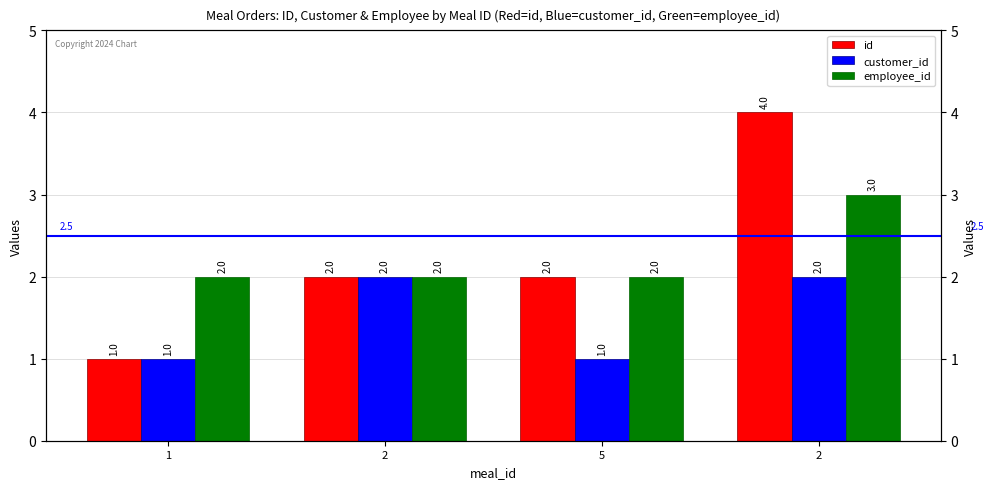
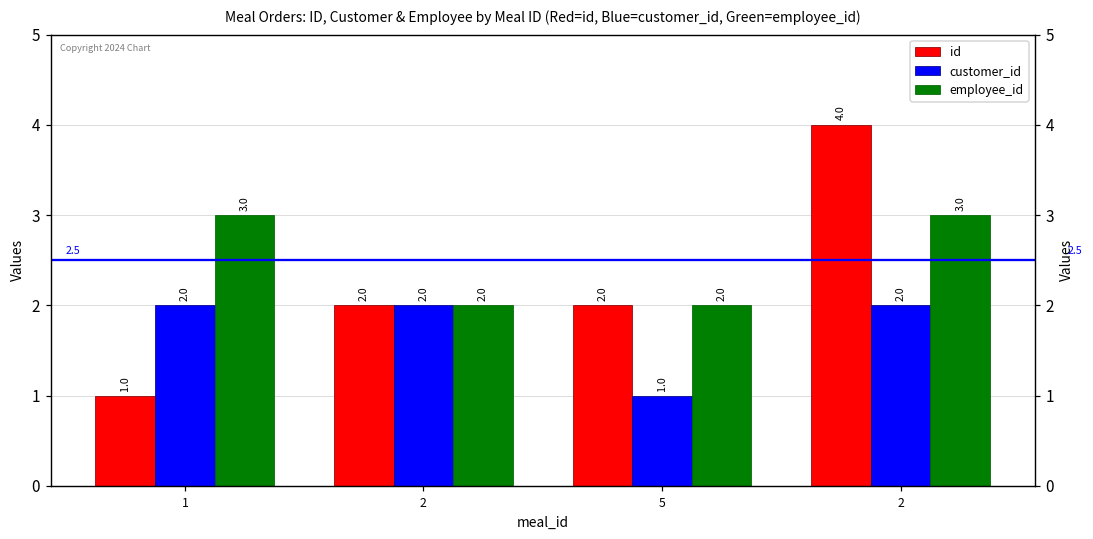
customer_id, 1: 1.0 -> 2.0
employee_id, 1: 2.0 -> 3.0
